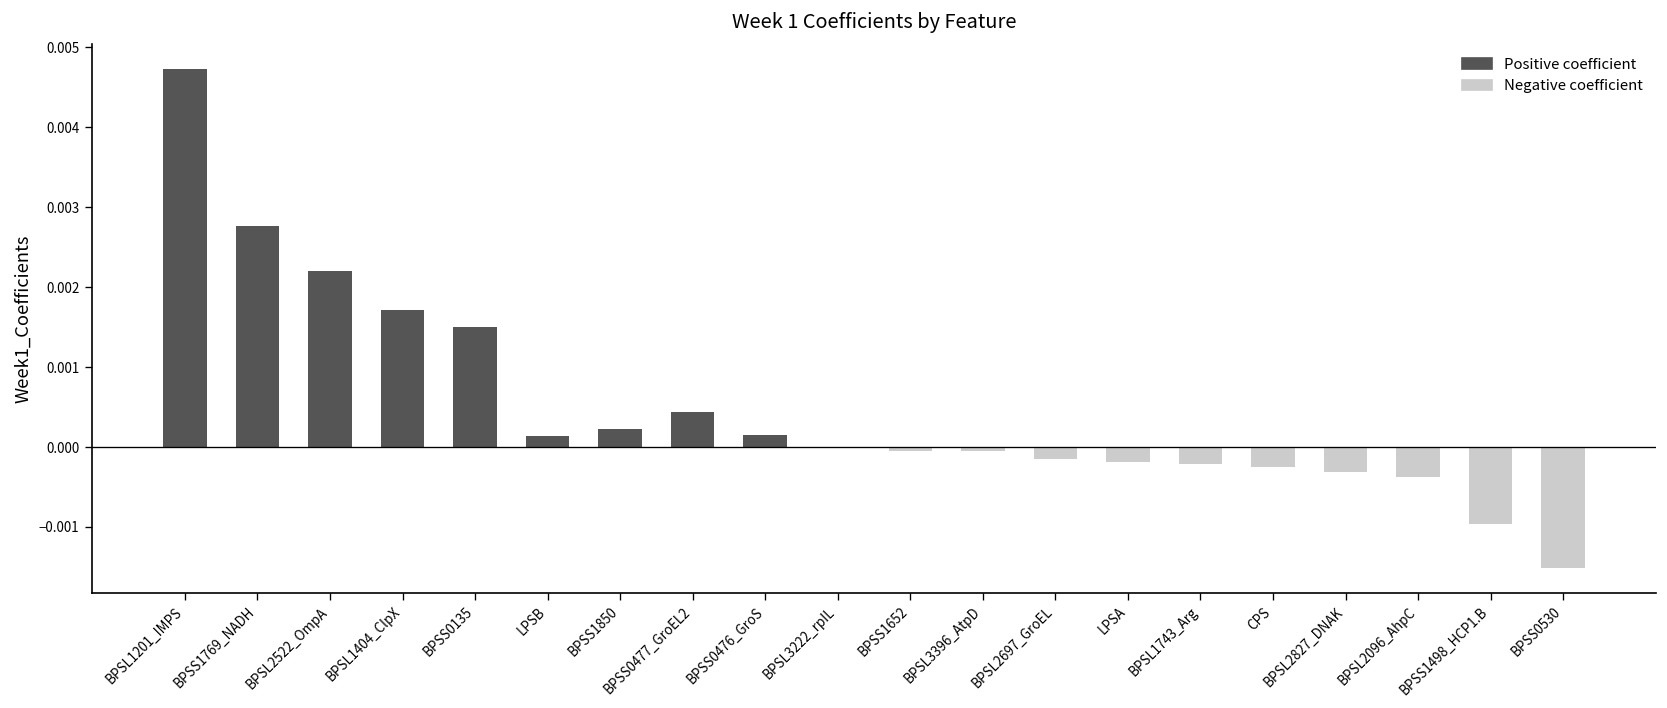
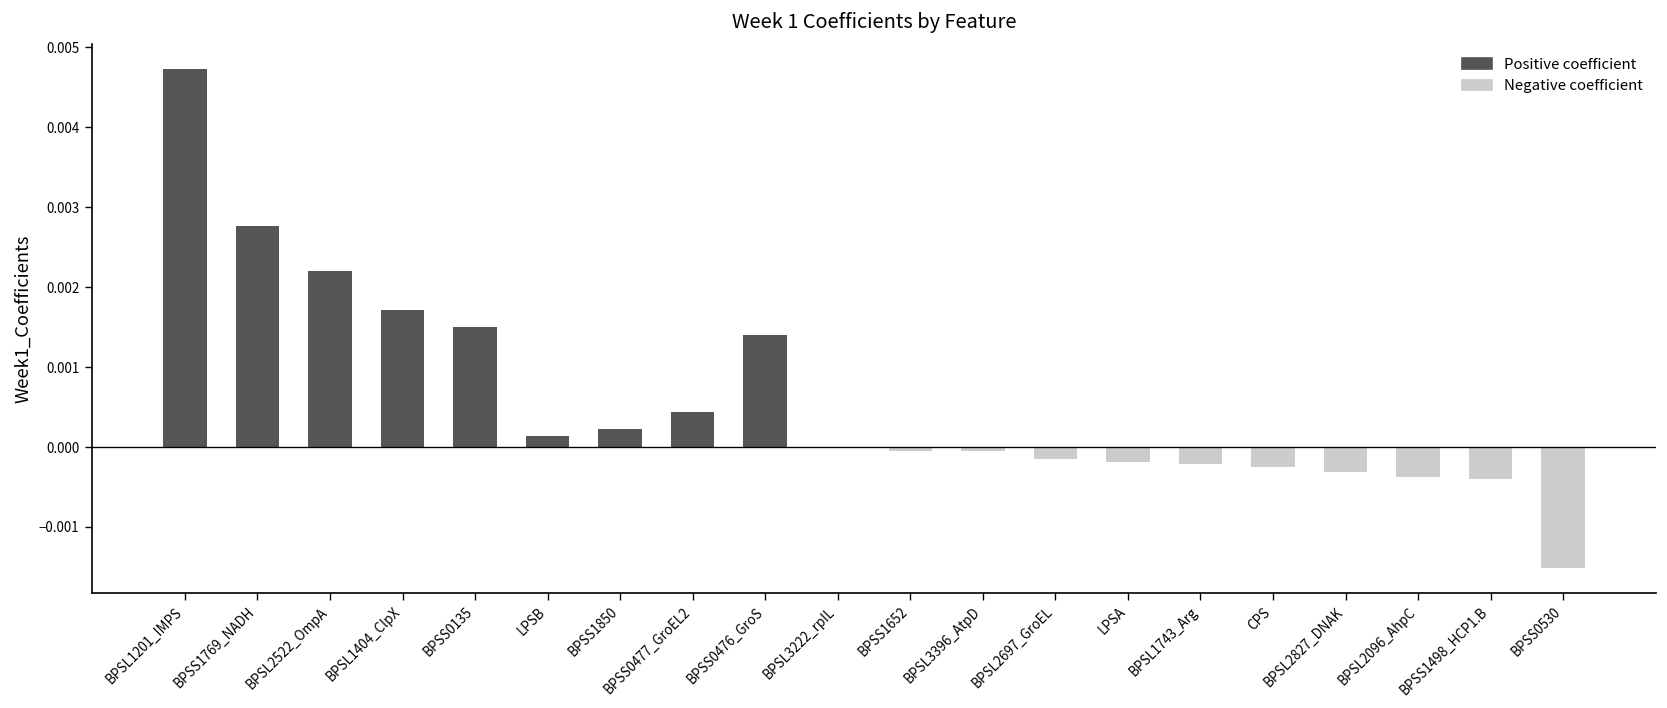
BPSS0476_GroS: 0.0002 -> 0.0014
BPSS1498_HCP1.B: -0.0010 -> -0.0004
